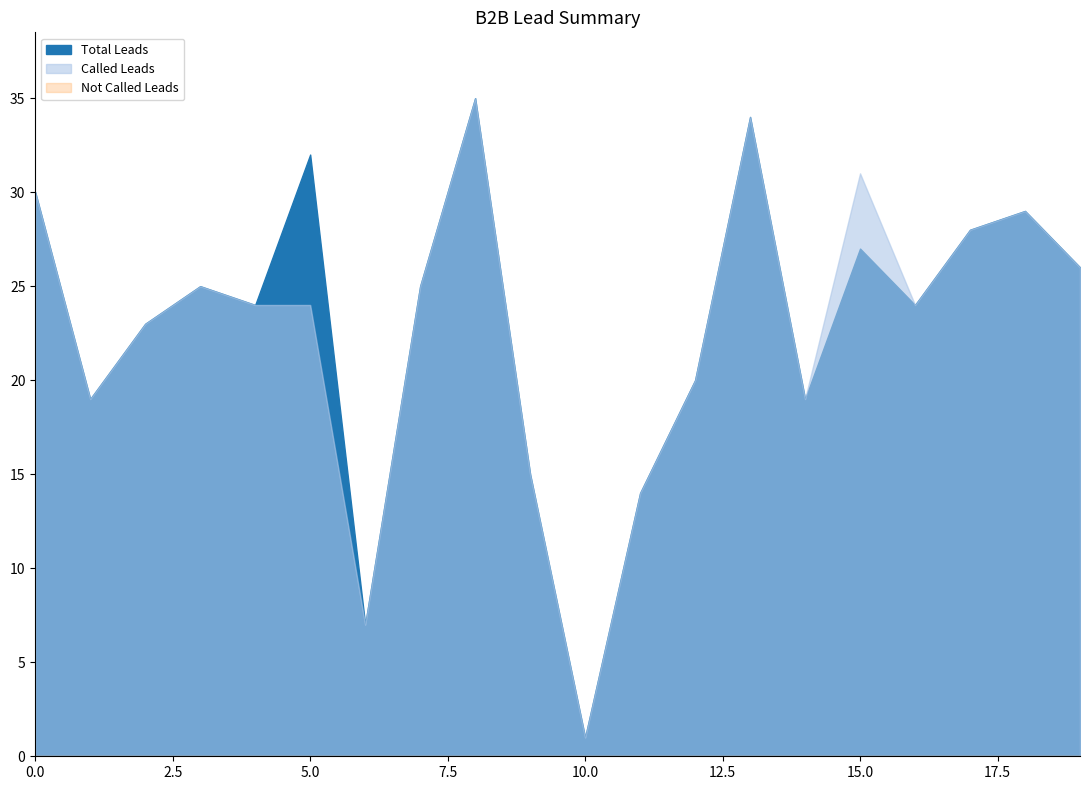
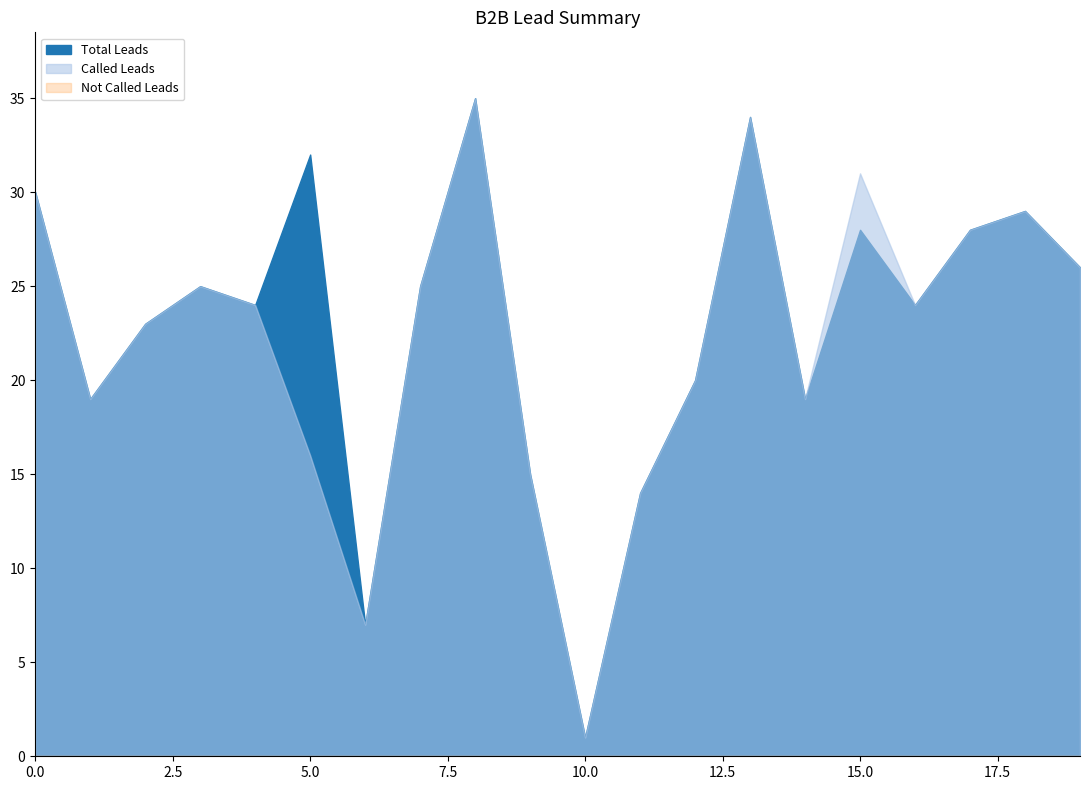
Called Leads, 5.0: 24 -> 16
Total Leads, 15.0: 27 -> 28
